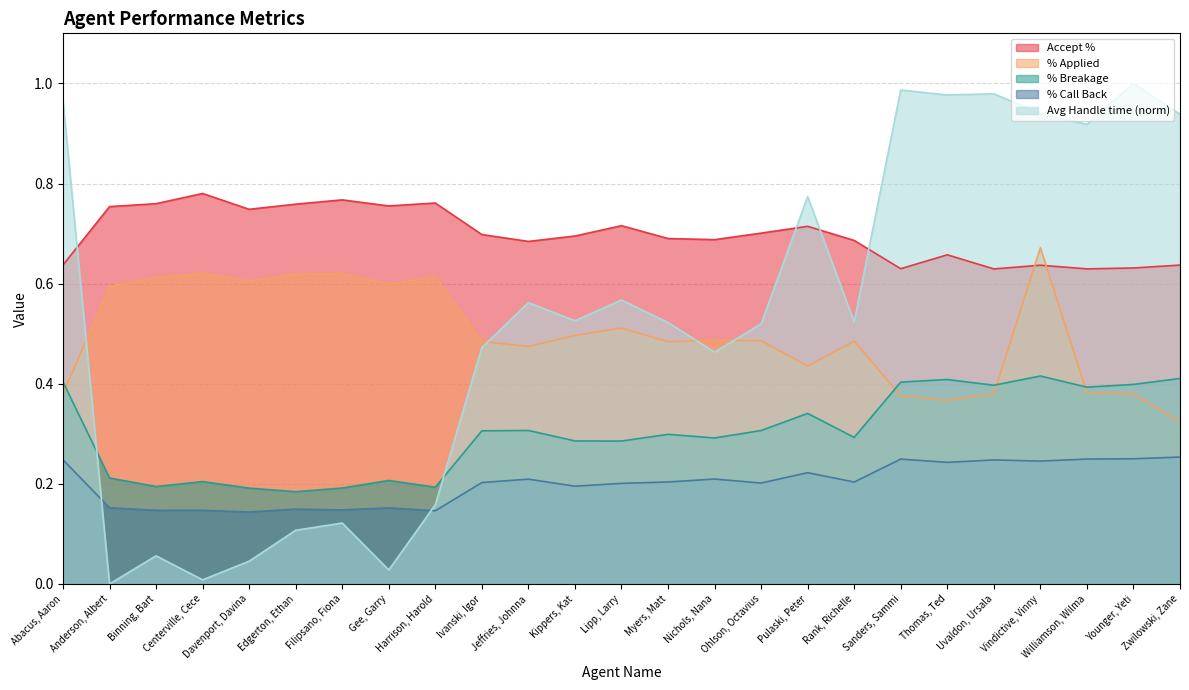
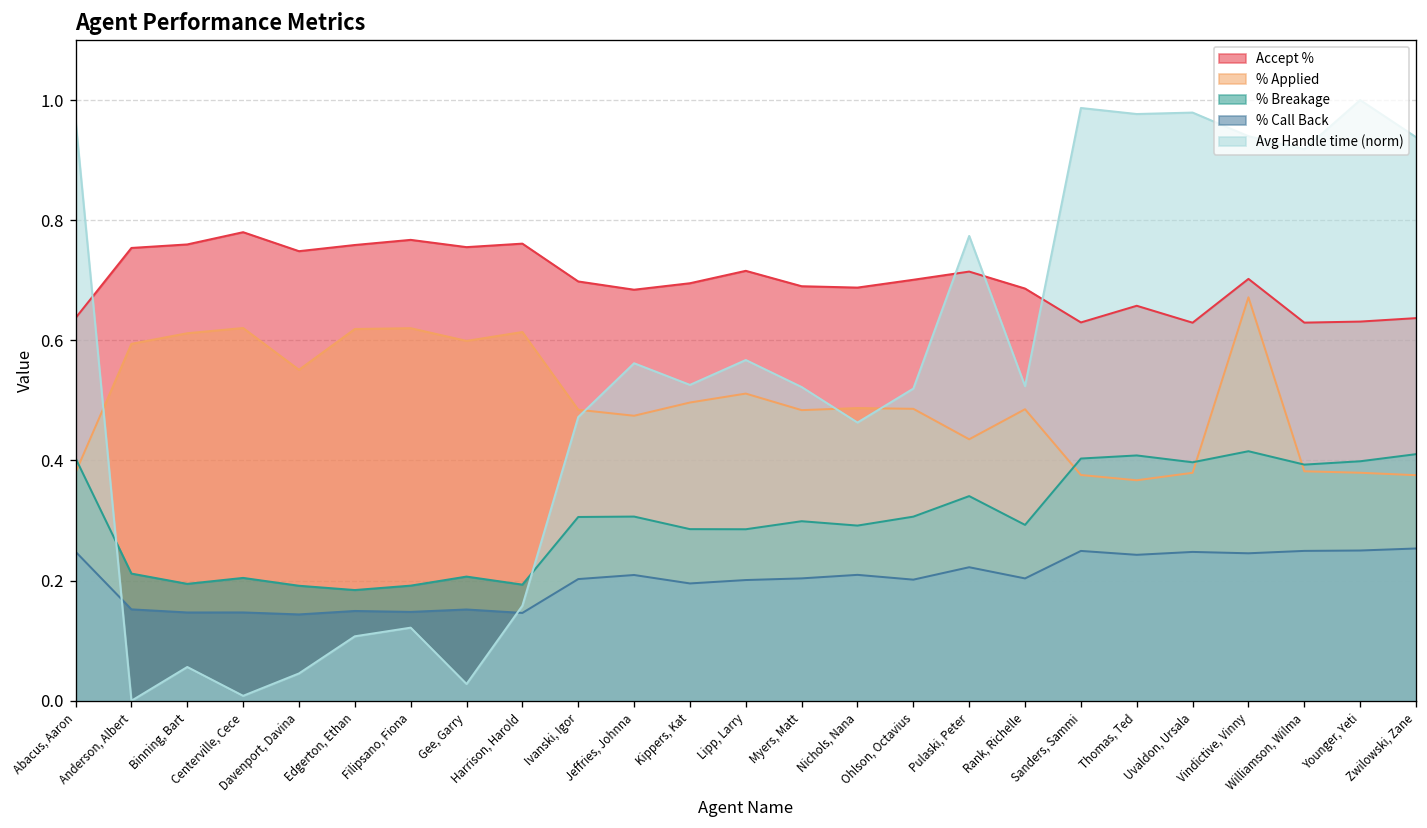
% Applied, Davenport, Davina: 0.61 -> 0.55
Accept %, Vindictive, Vinny: 0.64 -> 0.70
% Applied, Zwilowski, Zane: 0.32 -> 0.38
